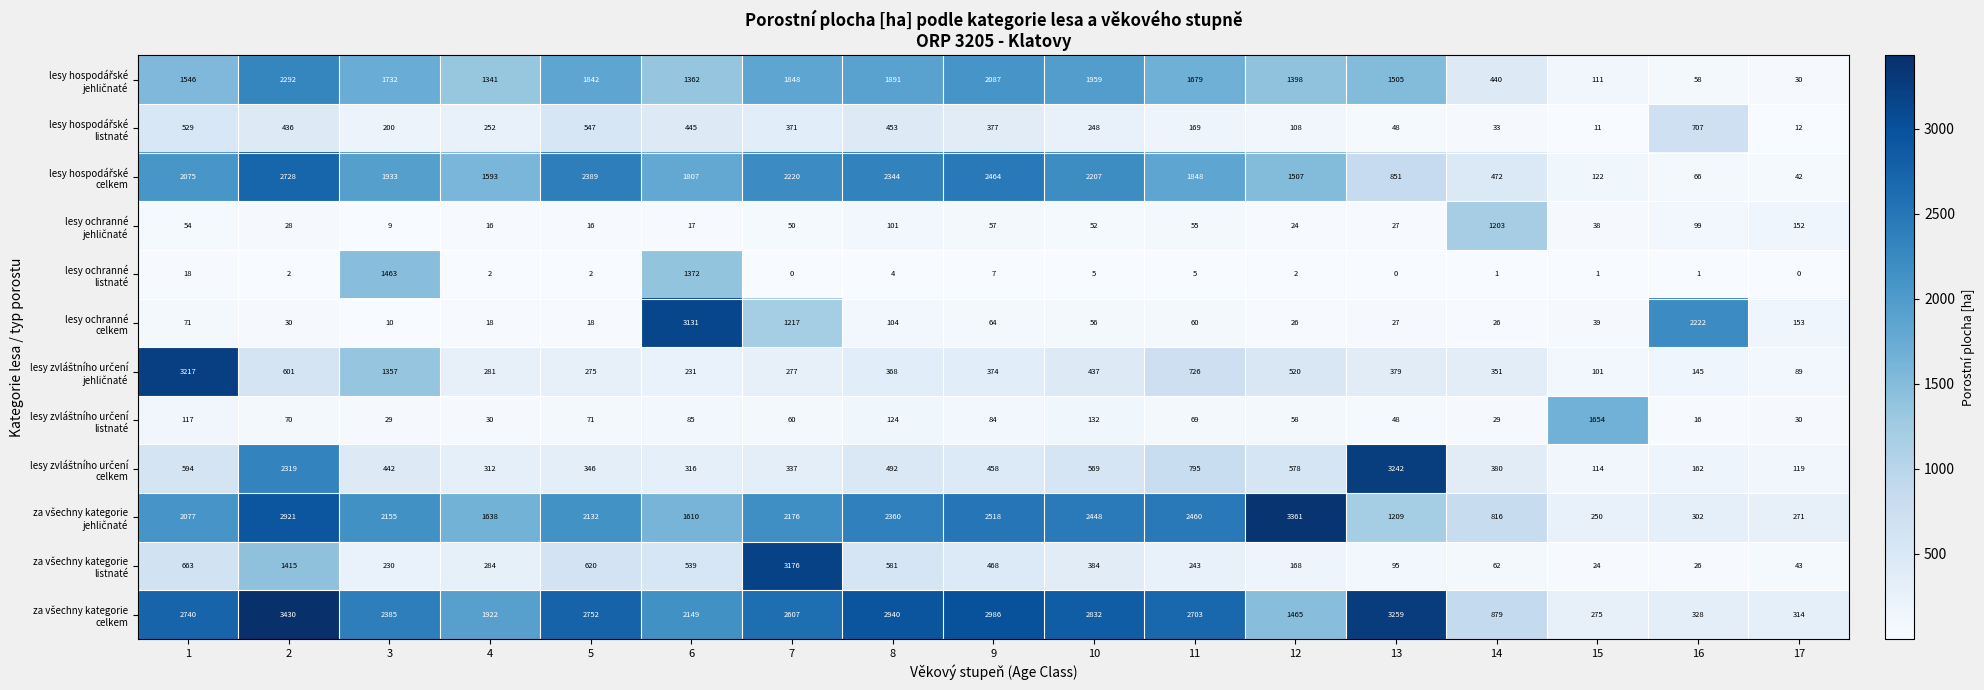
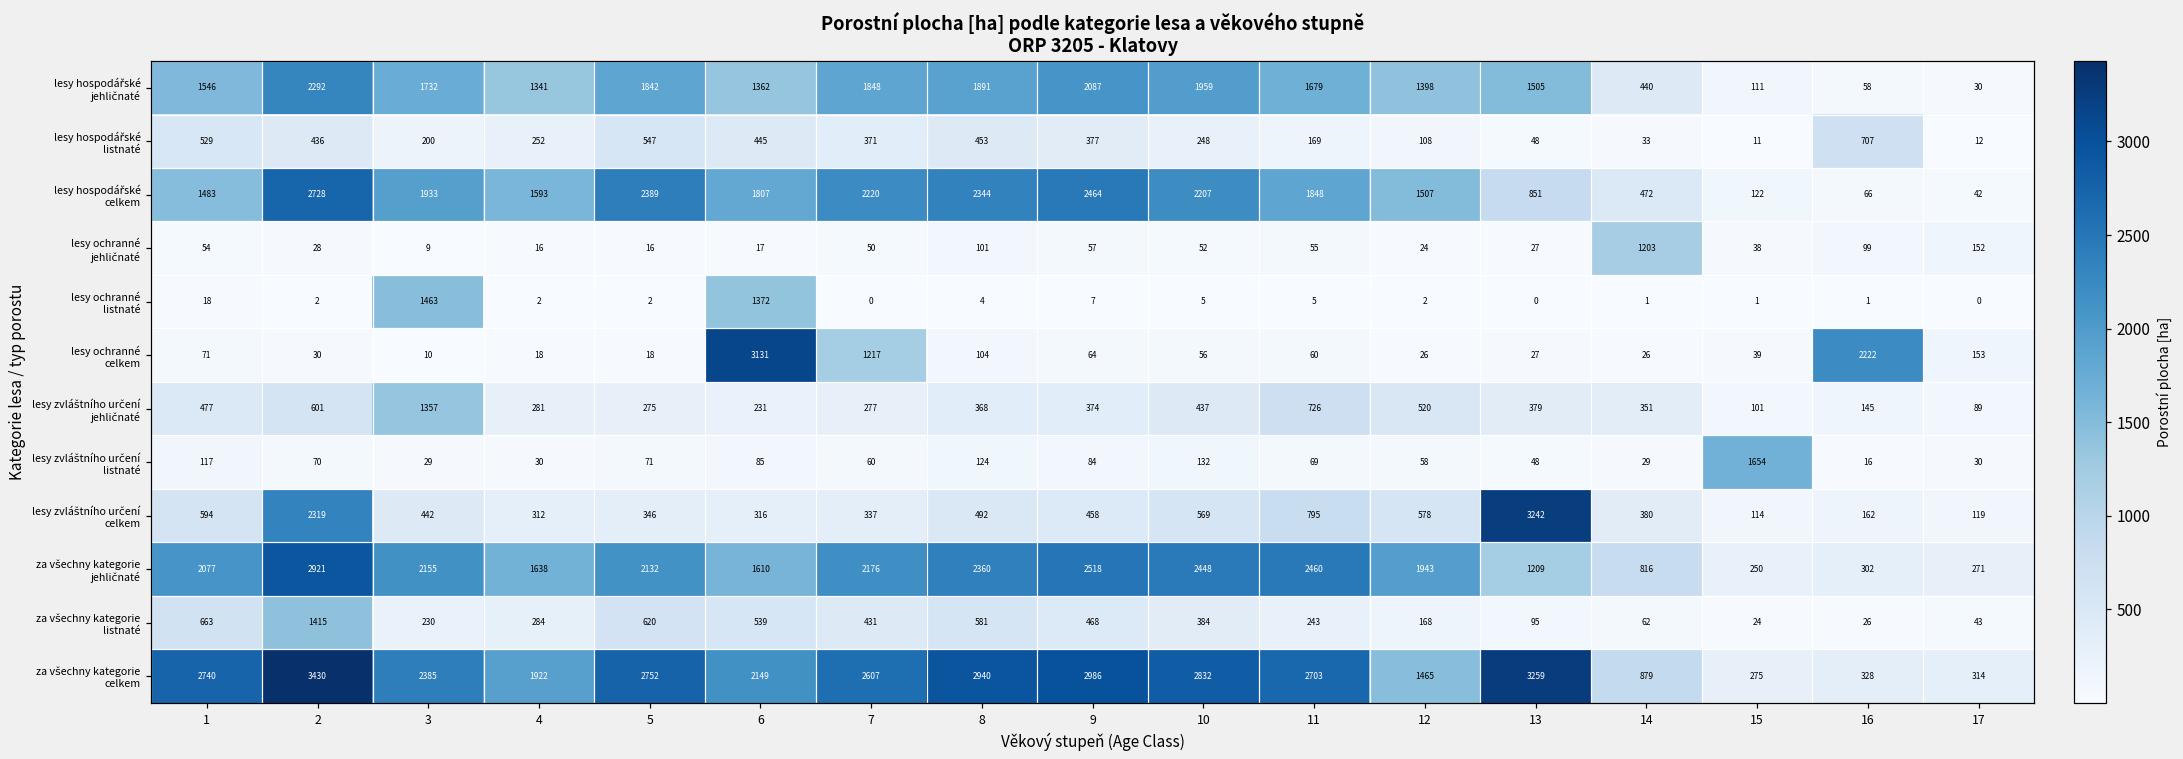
lesy hospodářské celkem, 1: 2075 -> 1483
lesy zvláštního určení jehličnaté, 1: 3217 -> 477
za všechny kategorie jehličnaté, 12: 3361 -> 1943
za všechny kategorie listnaté, 7: 3176 -> 431
